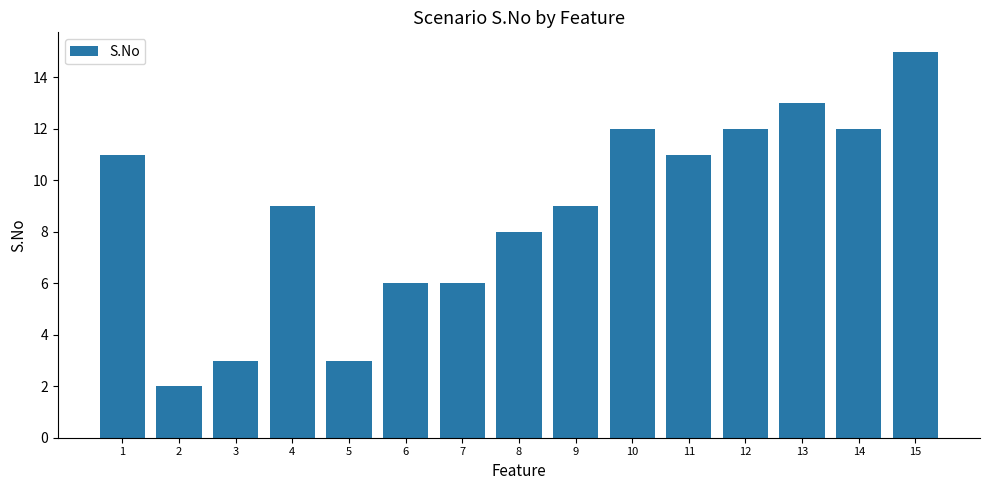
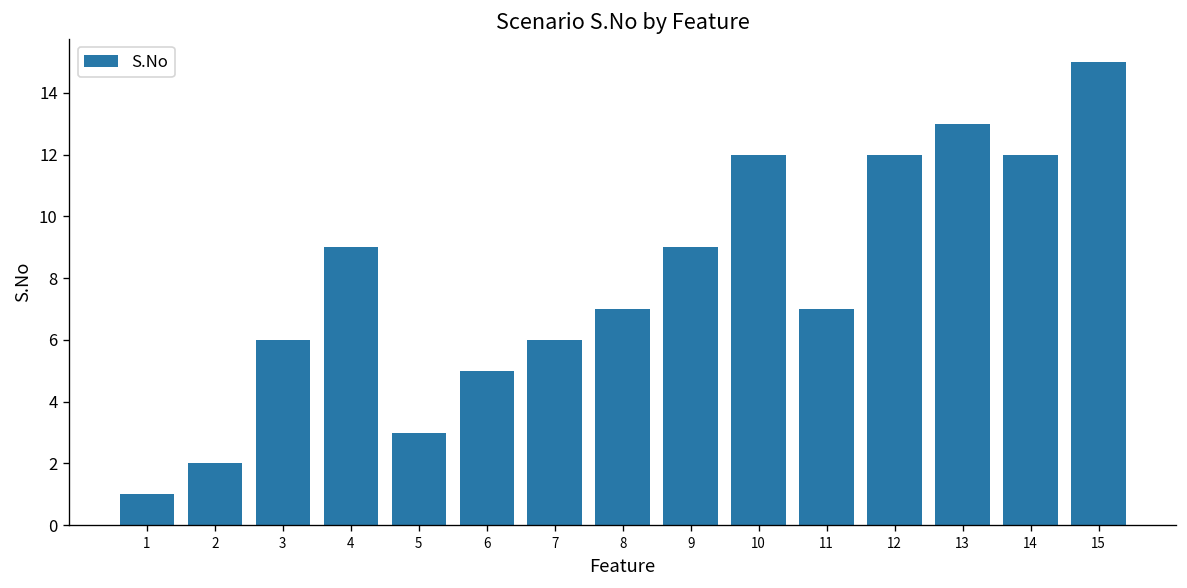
1: 11 -> 1
3: 3 -> 6
6: 6 -> 5
8: 8 -> 7
11: 11 -> 7
